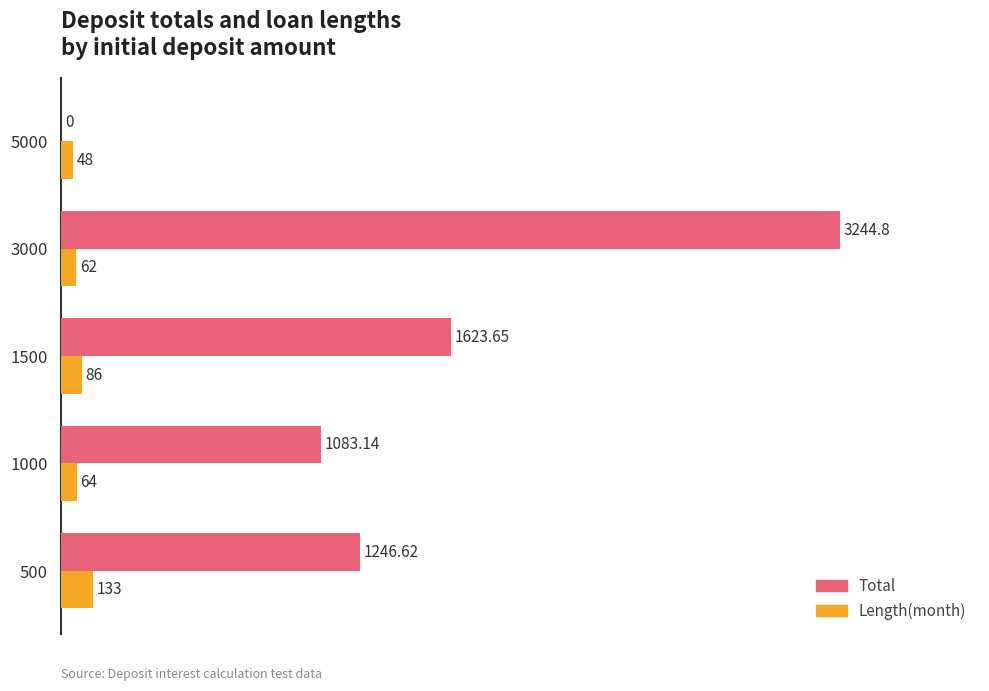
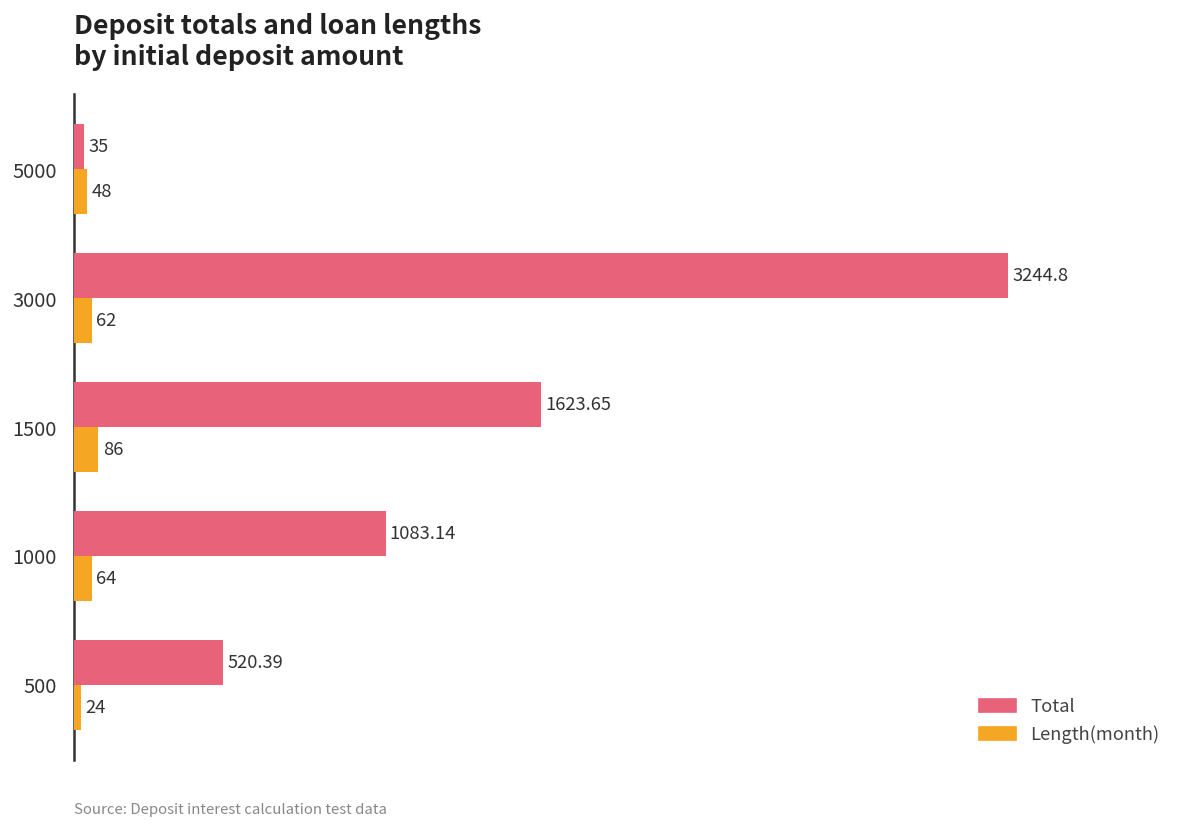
Total, 5000: 0 -> 35
Total, 500: 1246.62 -> 520.39
Length(month), 500: 133 -> 24
